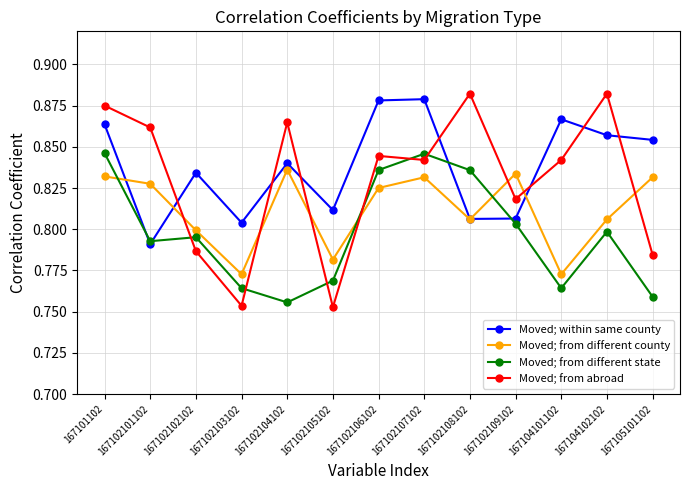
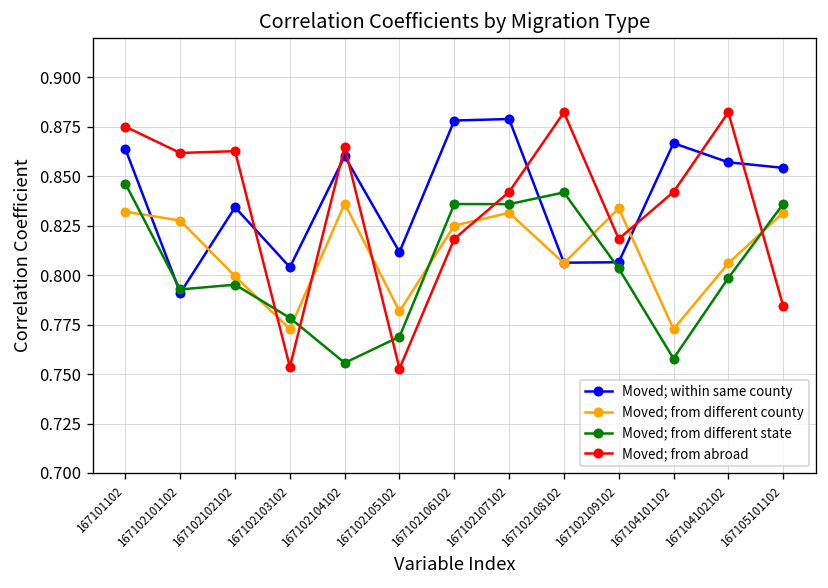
Moved; from abroad, 167102102102: 0.787 -> 0.863
Moved; from different state, 167102103102: 0.764 -> 0.778
Moved; within same county, 167102104102: 0.840 -> 0.860
Moved; from abroad, 167102106102: 0.844 -> 0.818
Moved; from different state, 167102107102: 0.846 -> 0.836
Moved; from different state, 167102108102: 0.836 -> 0.842
Moved; from different state, 167104101102: 0.764 -> 0.758
Moved; from different state, 167105101102: 0.759 -> 0.836
